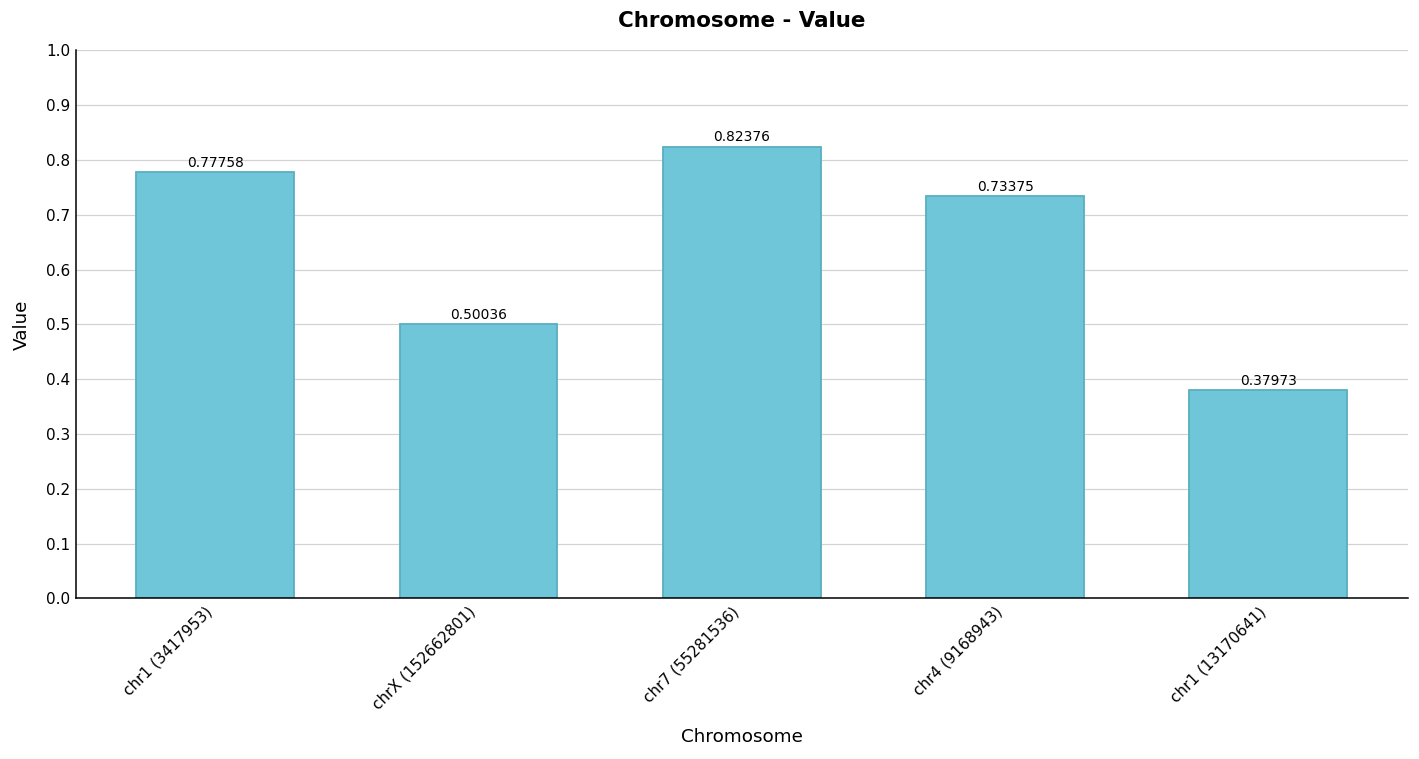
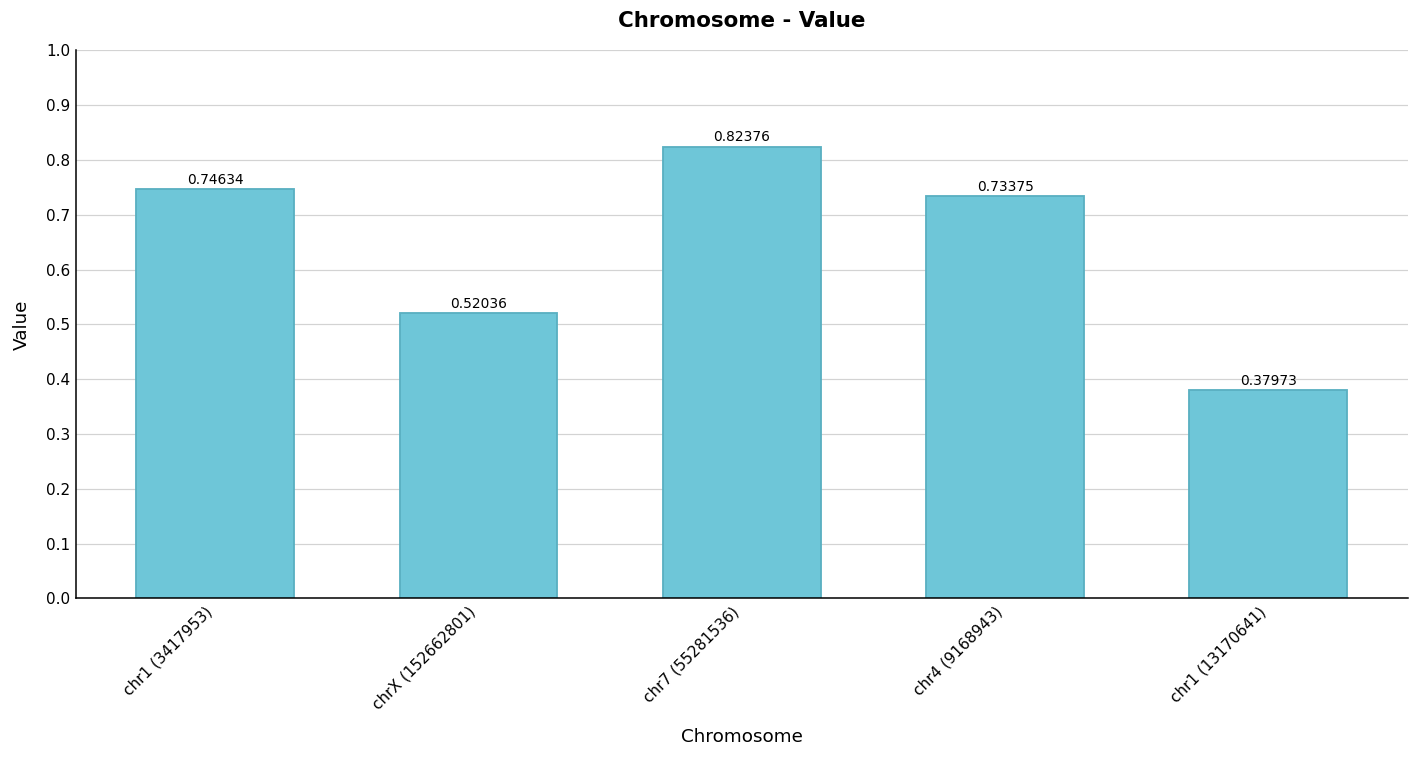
chr1 (3417953): 0.77758 -> 0.74634
chrX (152662801): 0.50036 -> 0.52036
